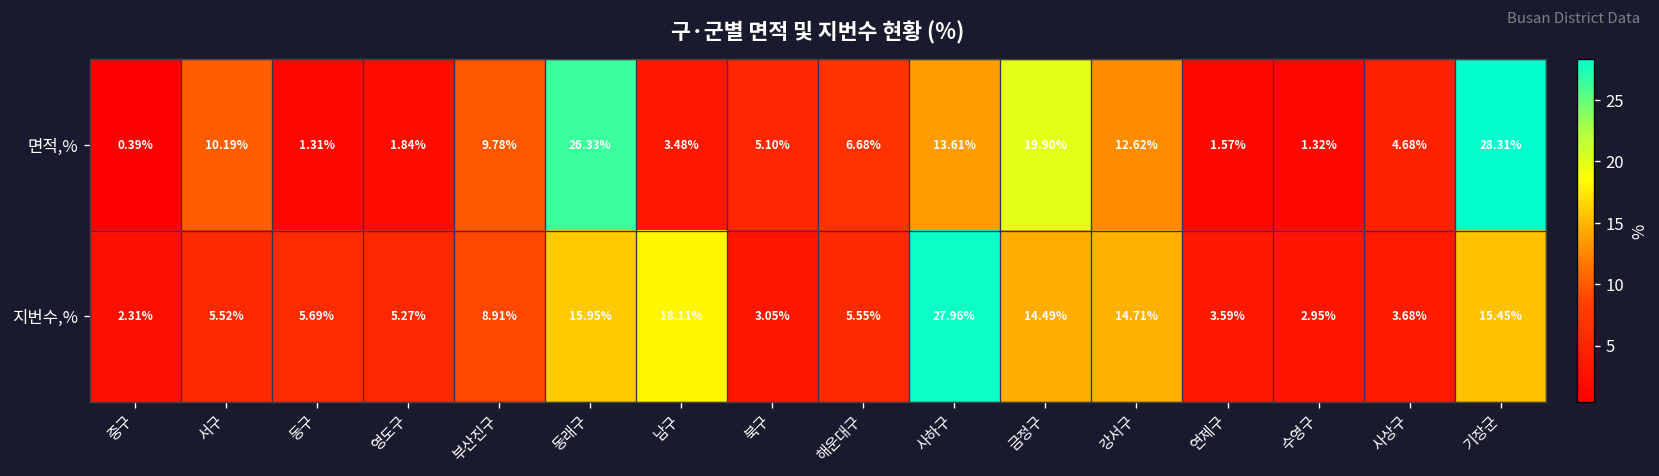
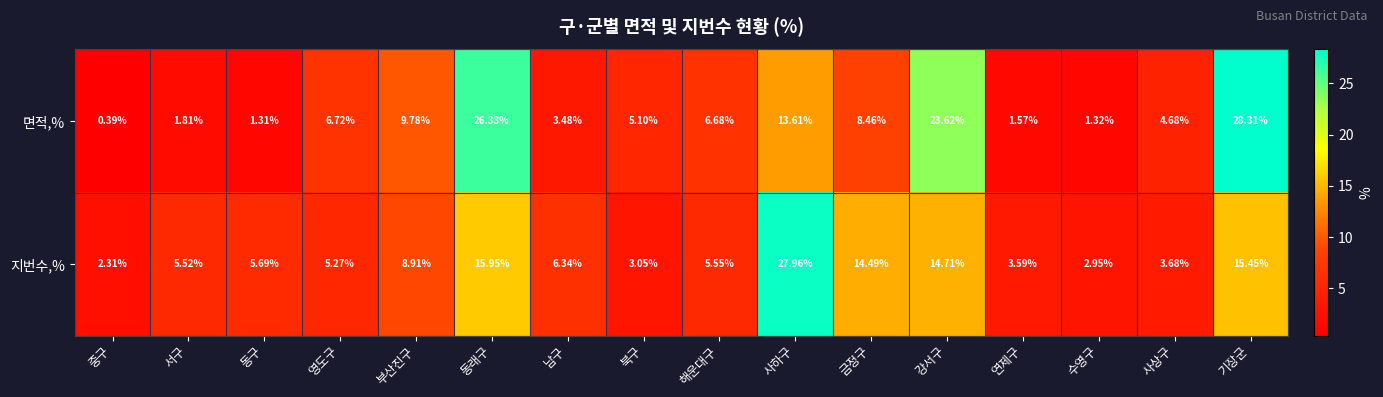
면적,%, 서구: 10.19% -> 1.81%
면적,%, 영도구: 1.84% -> 6.72%
면적,%, 금정구: 19.90% -> 8.46%
면적,%, 강서구: 12.62% -> 23.62%
지번수,%, 남구: 18.11% -> 6.34%
